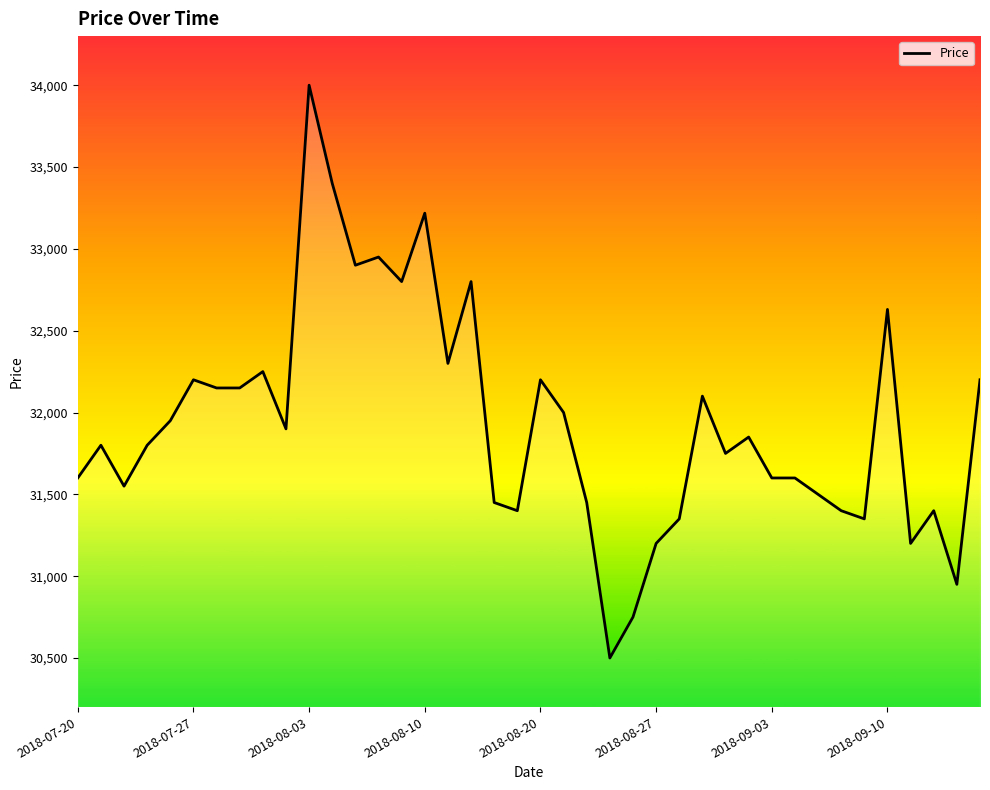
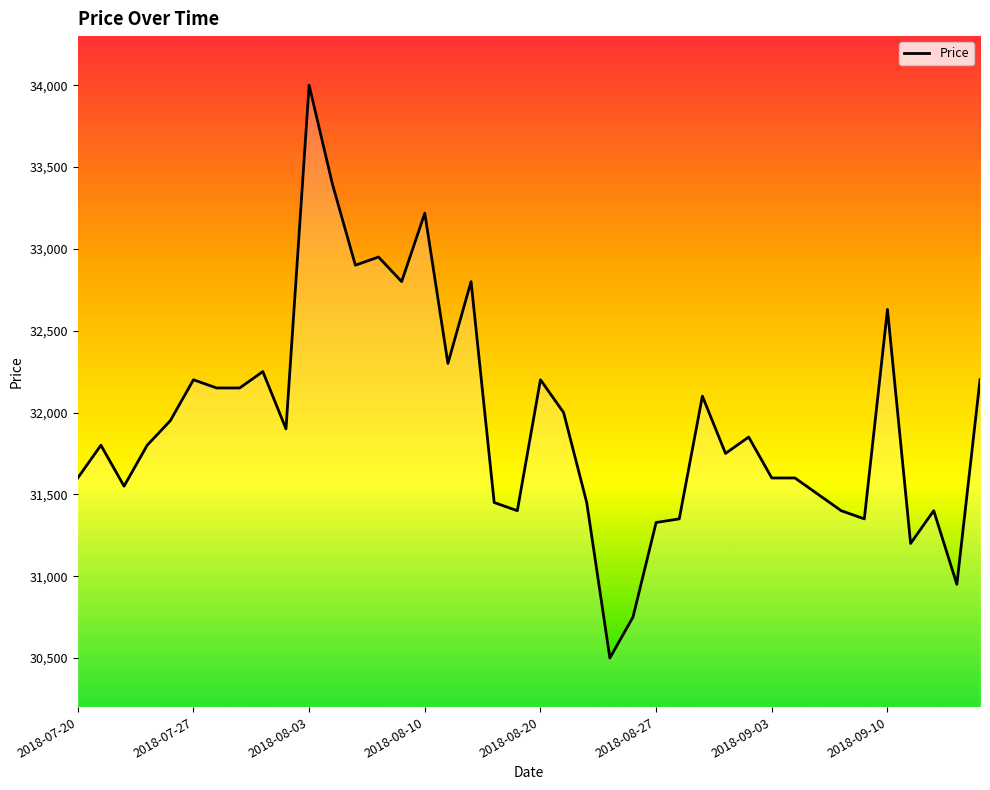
2018-08-27: 31,200 -> 31,330
